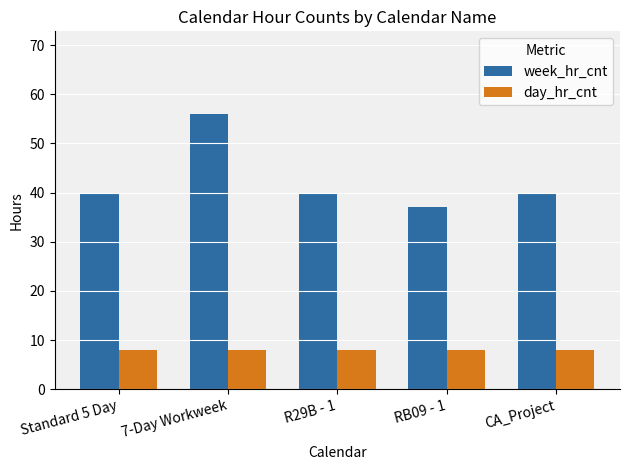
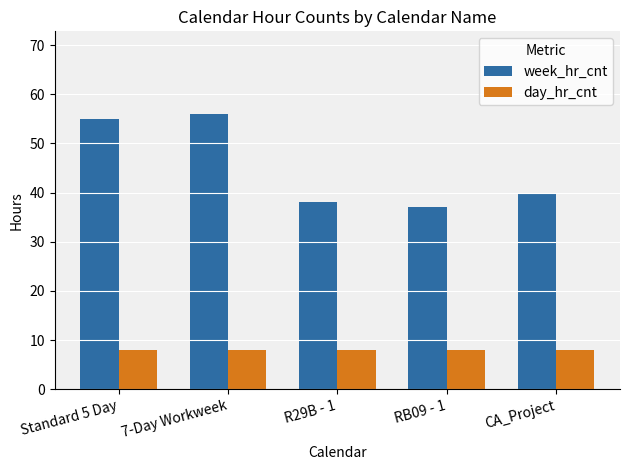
week_hr_cnt, Standard 5 Day: 40 -> 55
week_hr_cnt, R29B - 1: 40 -> 38
